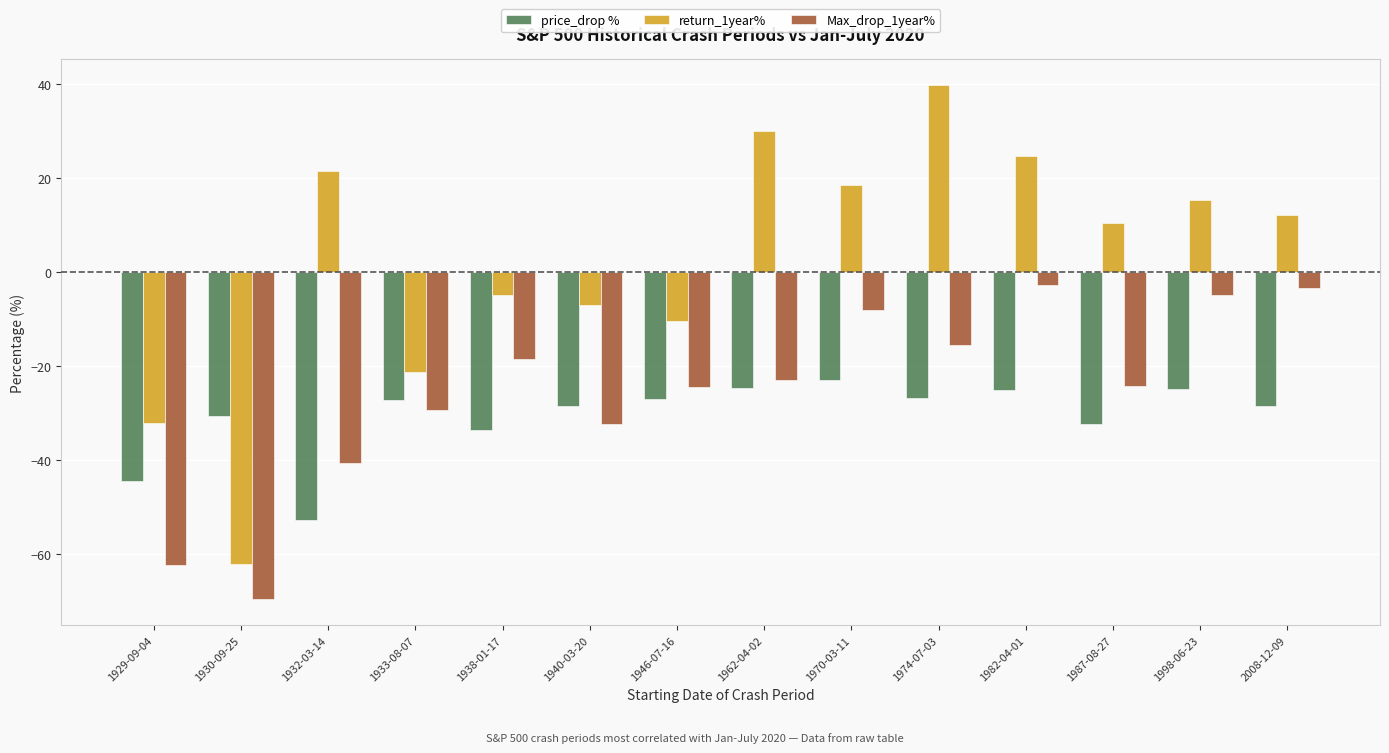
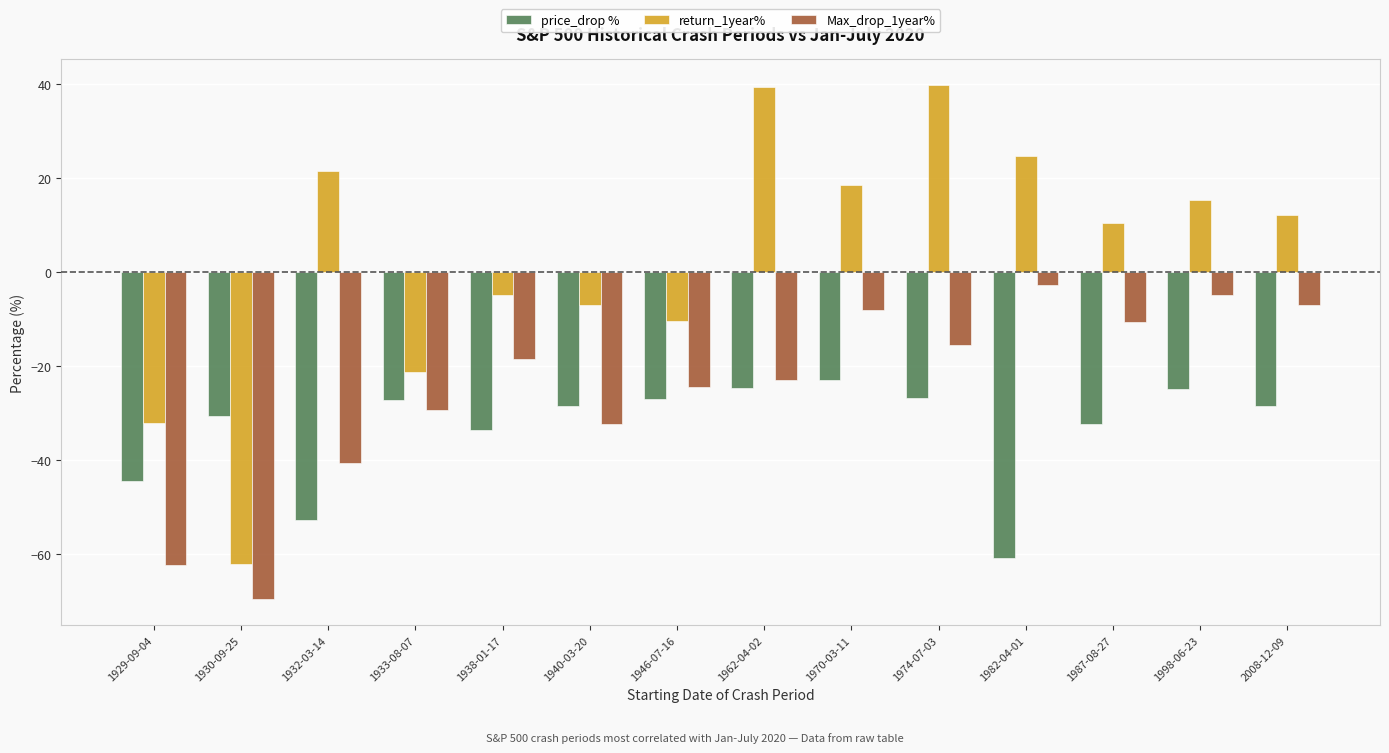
return_1year%, 1962-04-02: 30 -> 39
price_drop %, 1982-04-01: -25 -> -61
Max_drop_1year%, 1987-08-27: -24 -> -11
Max_drop_1year%, 2008-12-09: -3 -> -7
